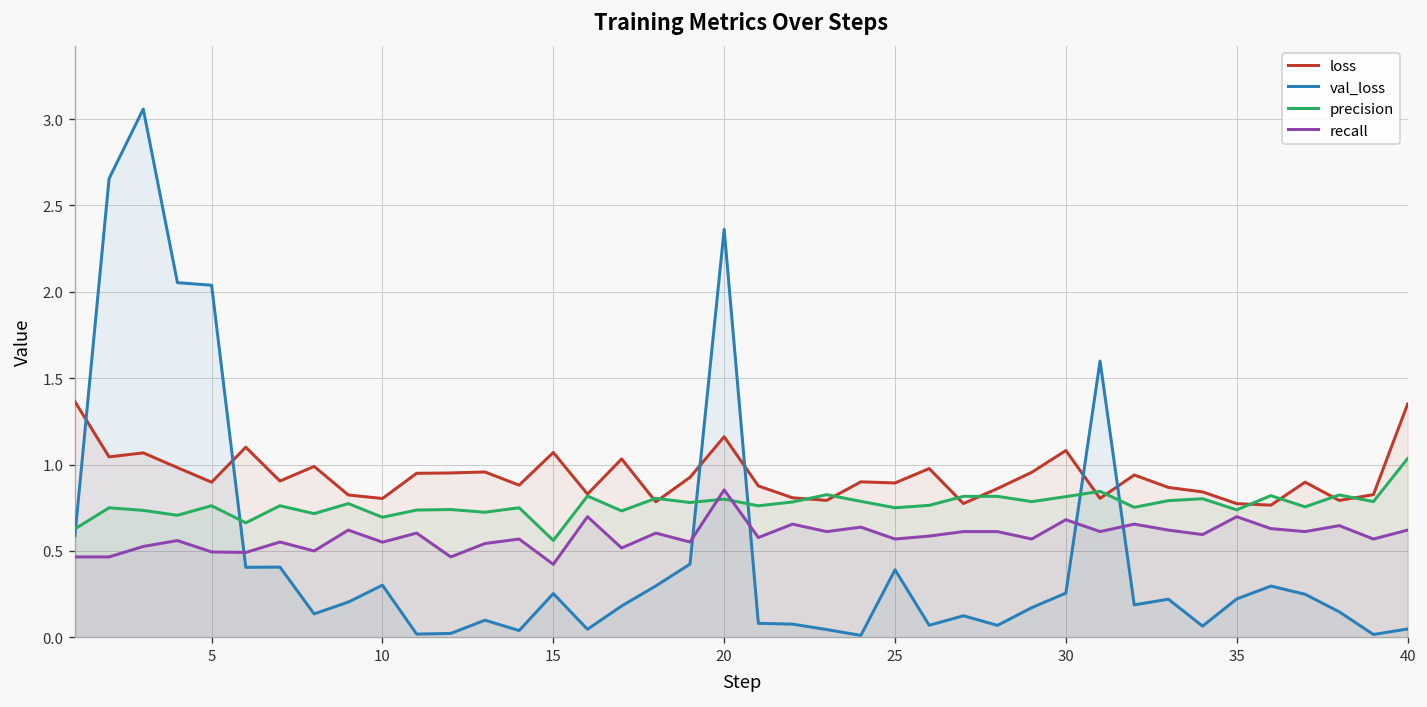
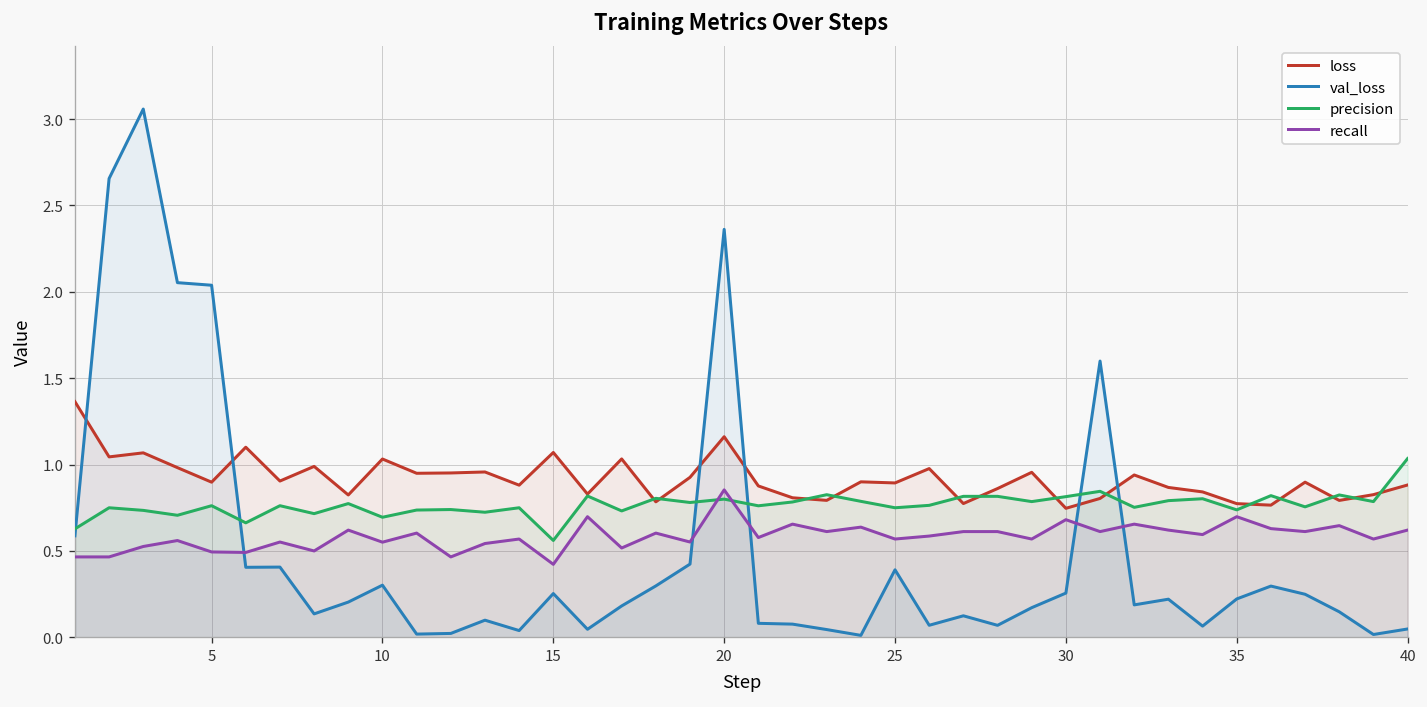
loss, 10: 0.80 -> 1.03
loss, 30: 1.08 -> 0.75
loss, 40: 1.35 -> 0.88
